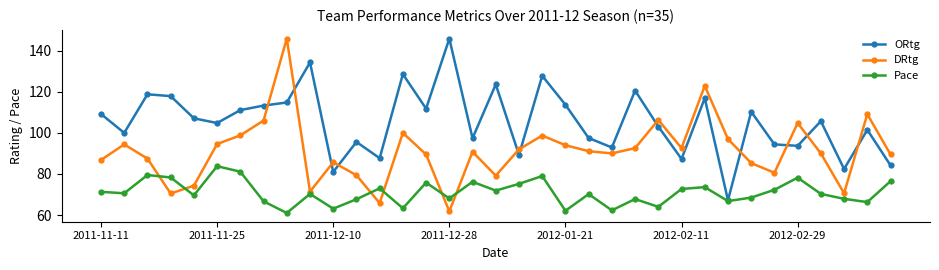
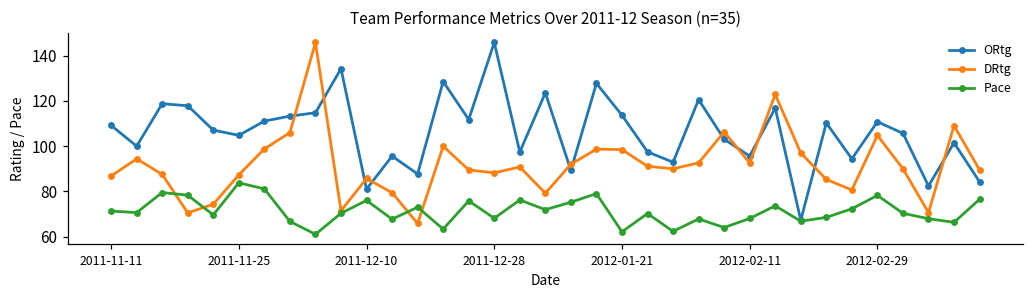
DRtg, 2011-11-25: 95 -> 87
Pace, 2011-12-10: 63 -> 76
DRtg, 2011-12-28: 62 -> 88
DRtg, 2012-01-21: 94 -> 99
ORtg, 2012-02-11: 87 -> 96
Pace, 2012-02-11: 73 -> 68
ORtg, 2012-02-29: 94 -> 111
